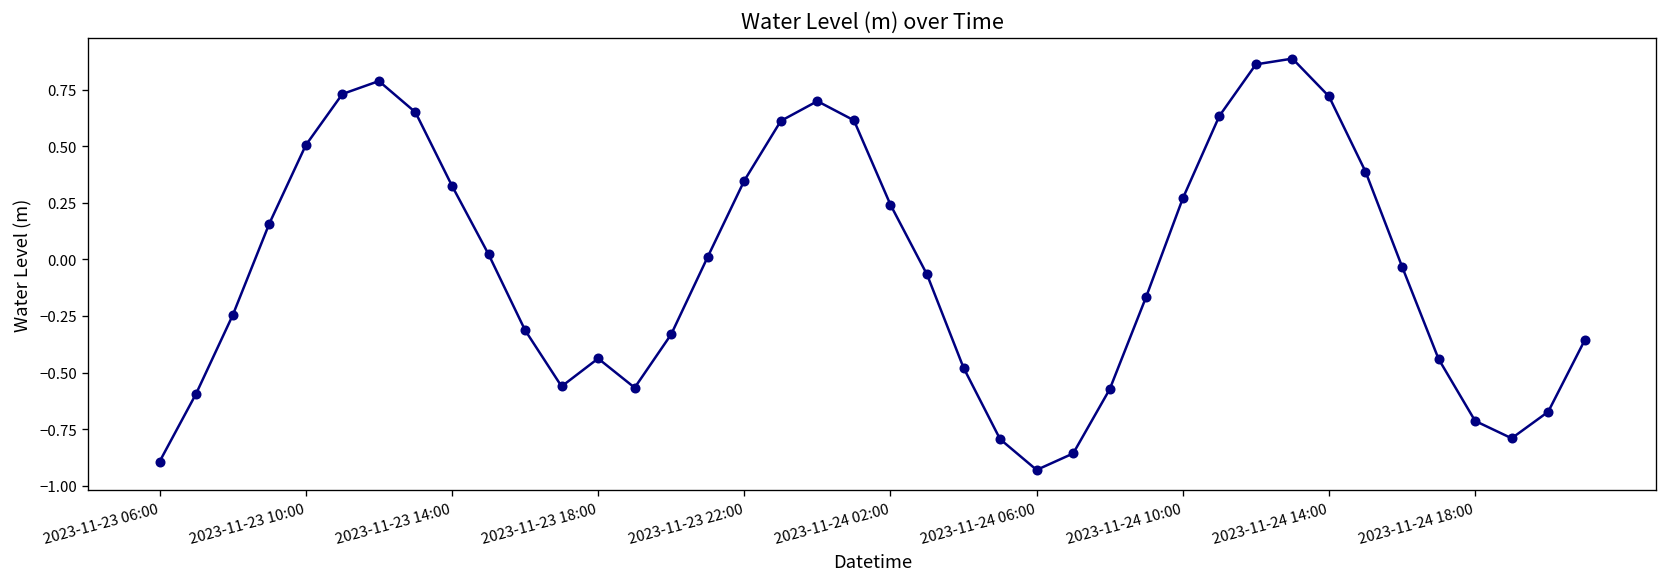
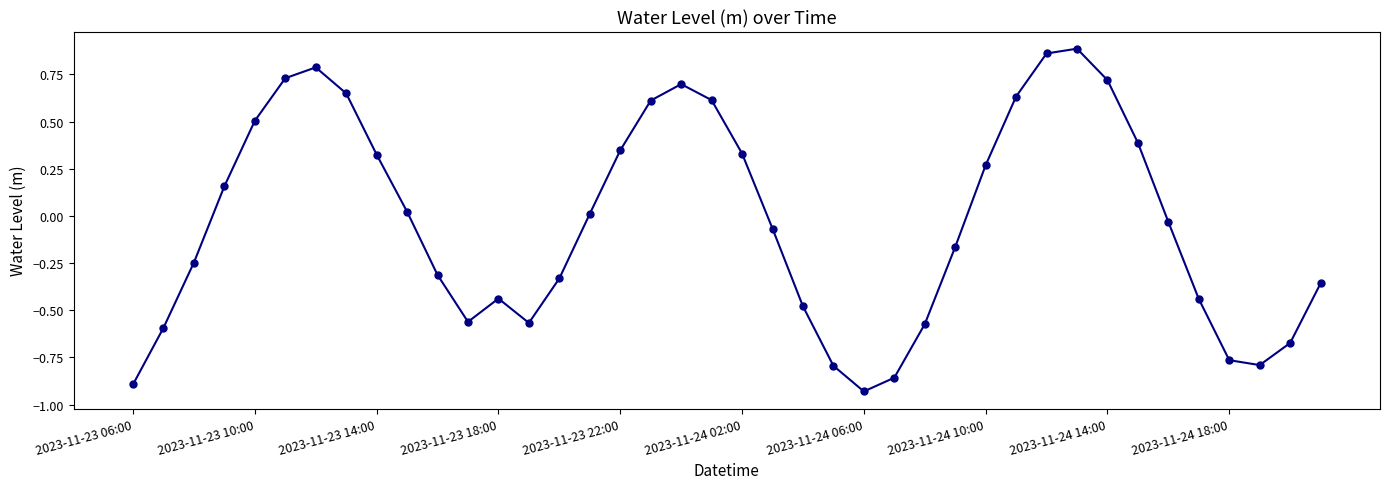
2023-11-24 02:00: 0.24 -> 0.33
2023-11-24 18:00: -0.71 -> -0.76
